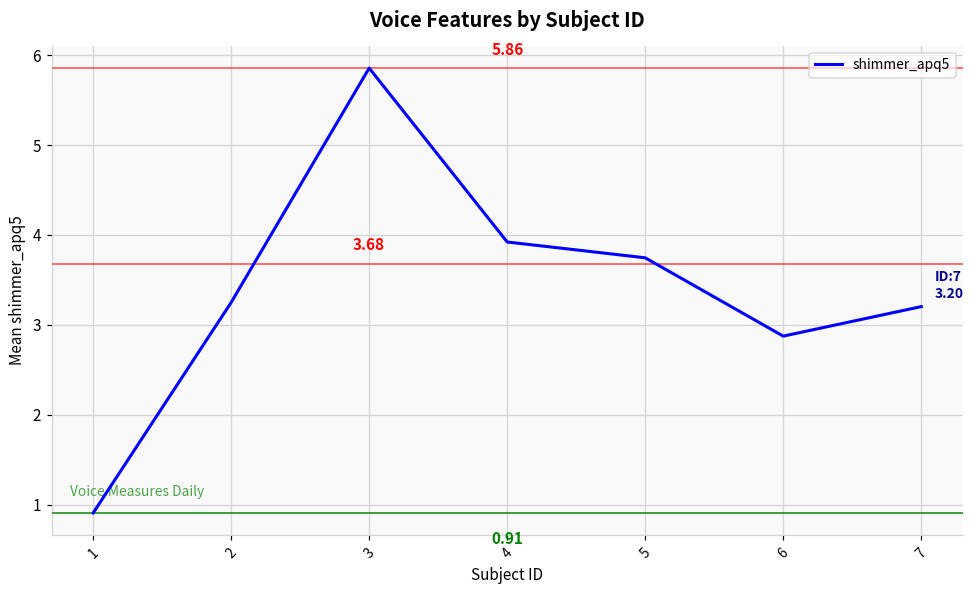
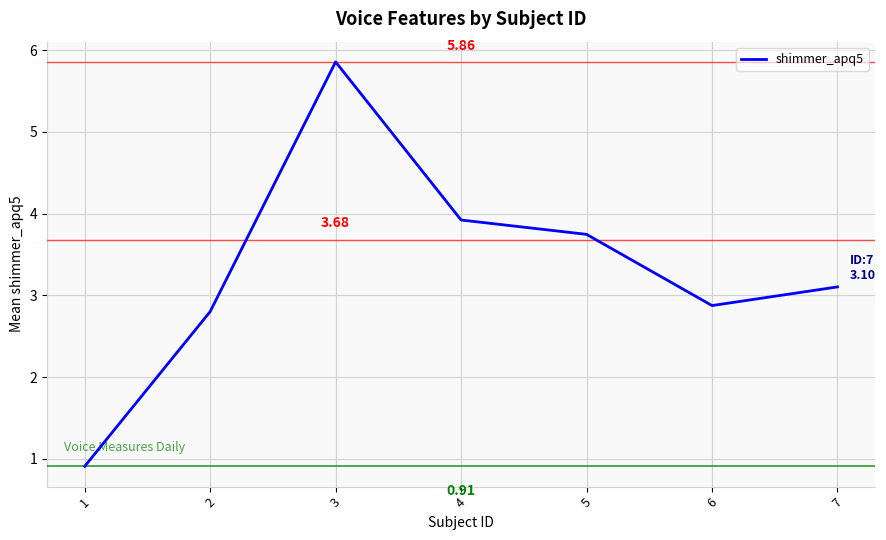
2: 3.2 -> 2.8
7: 3.20 -> 3.10
